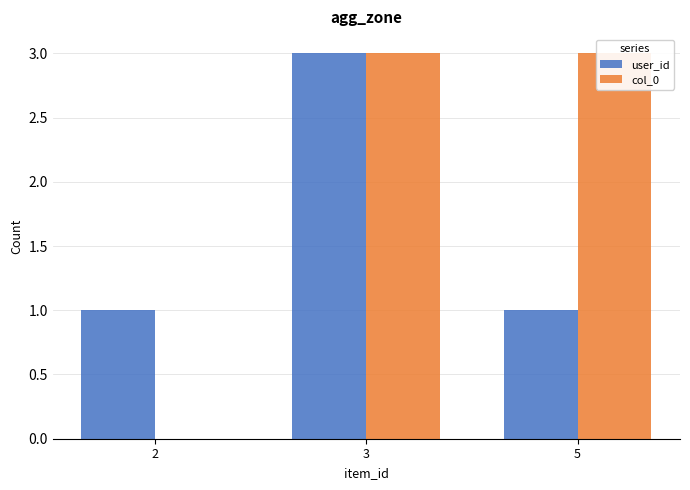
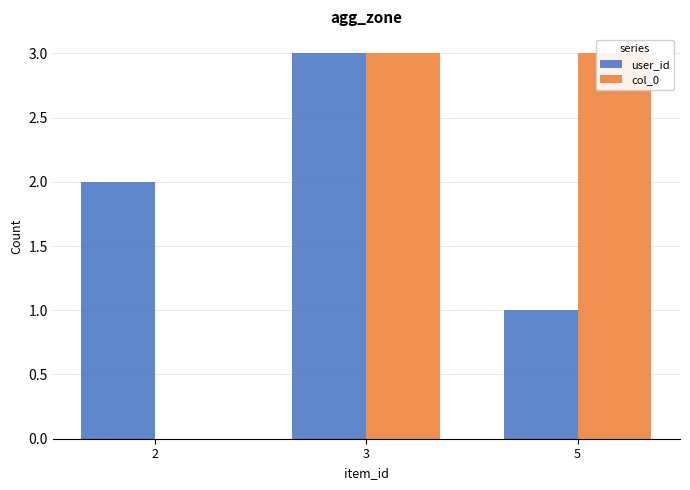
user_id, 2: 1 -> 2
